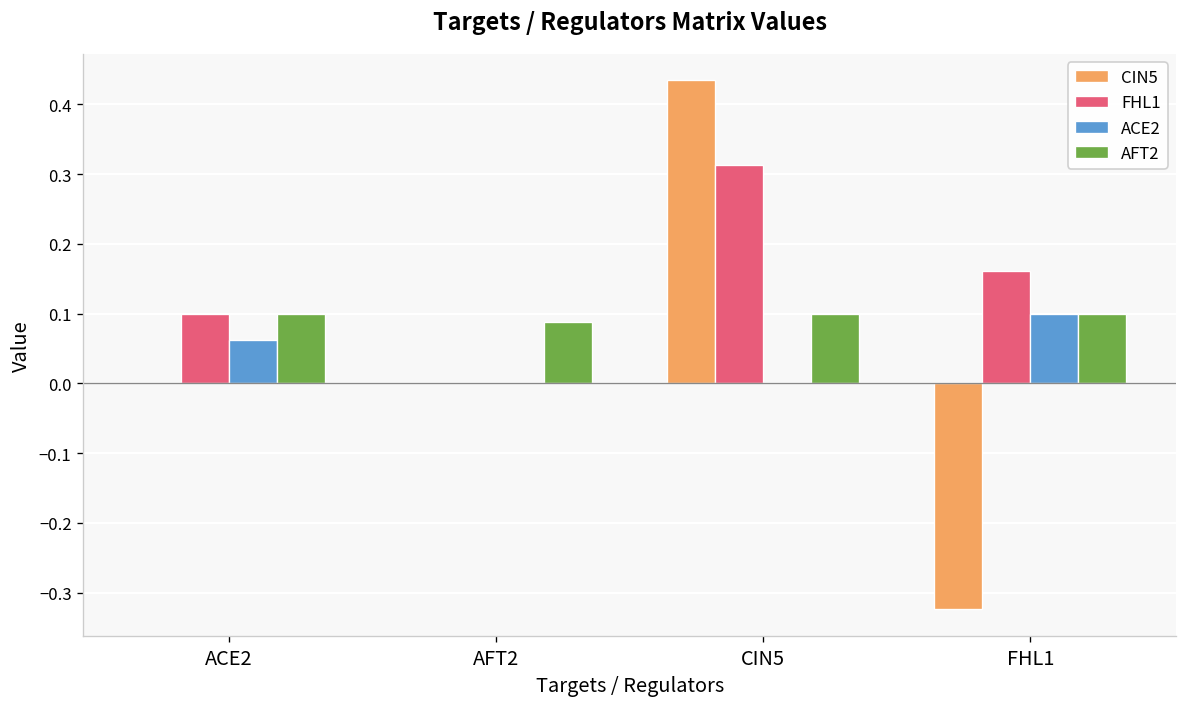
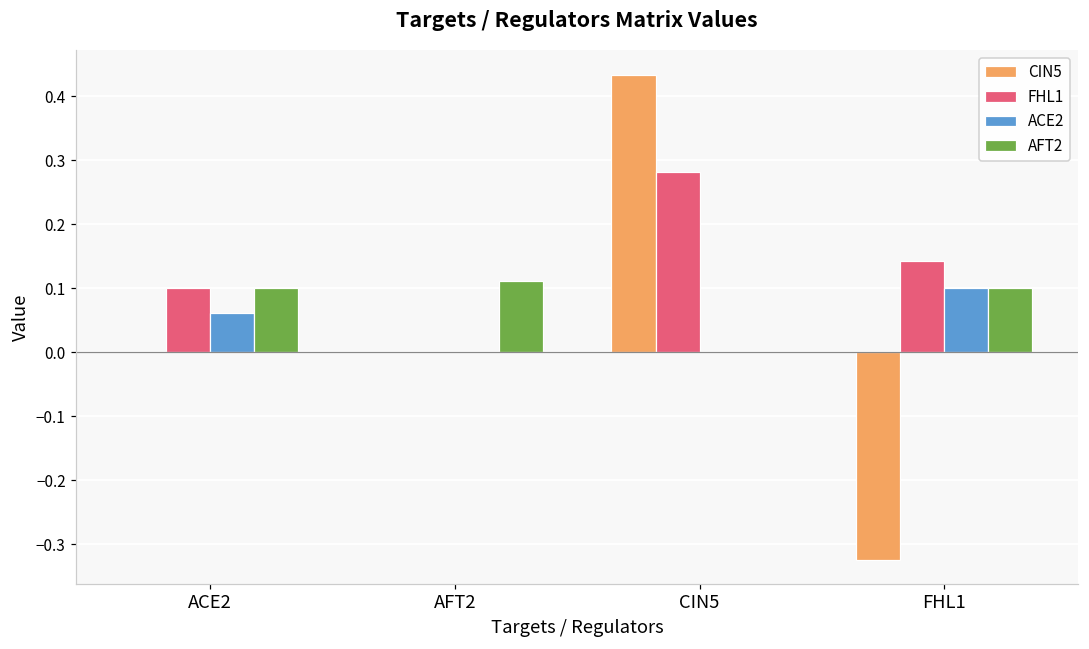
AFT2, AFT2: 0.09 -> 0.11
FHL1, CIN5: 0.31 -> 0.28
AFT2, CIN5: 0.1 -> 0.0
FHL1, FHL1: 0.16 -> 0.14
